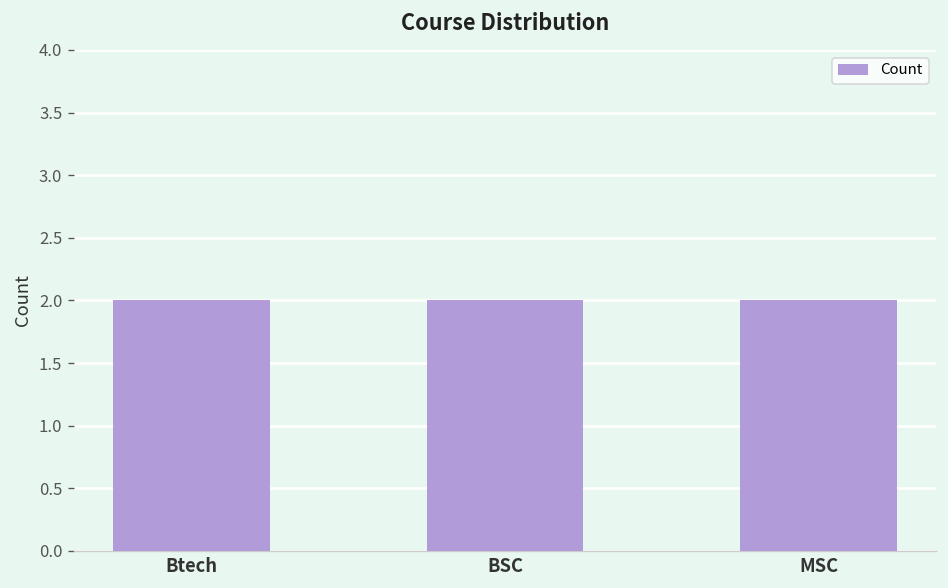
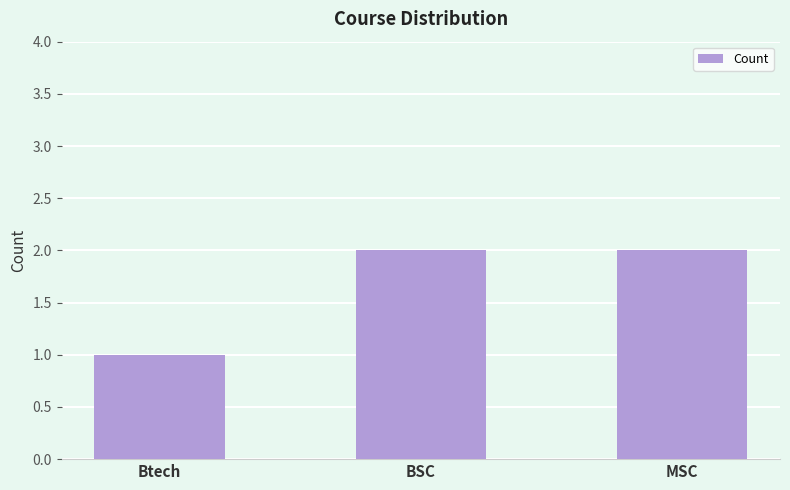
Btech: 2 -> 1
